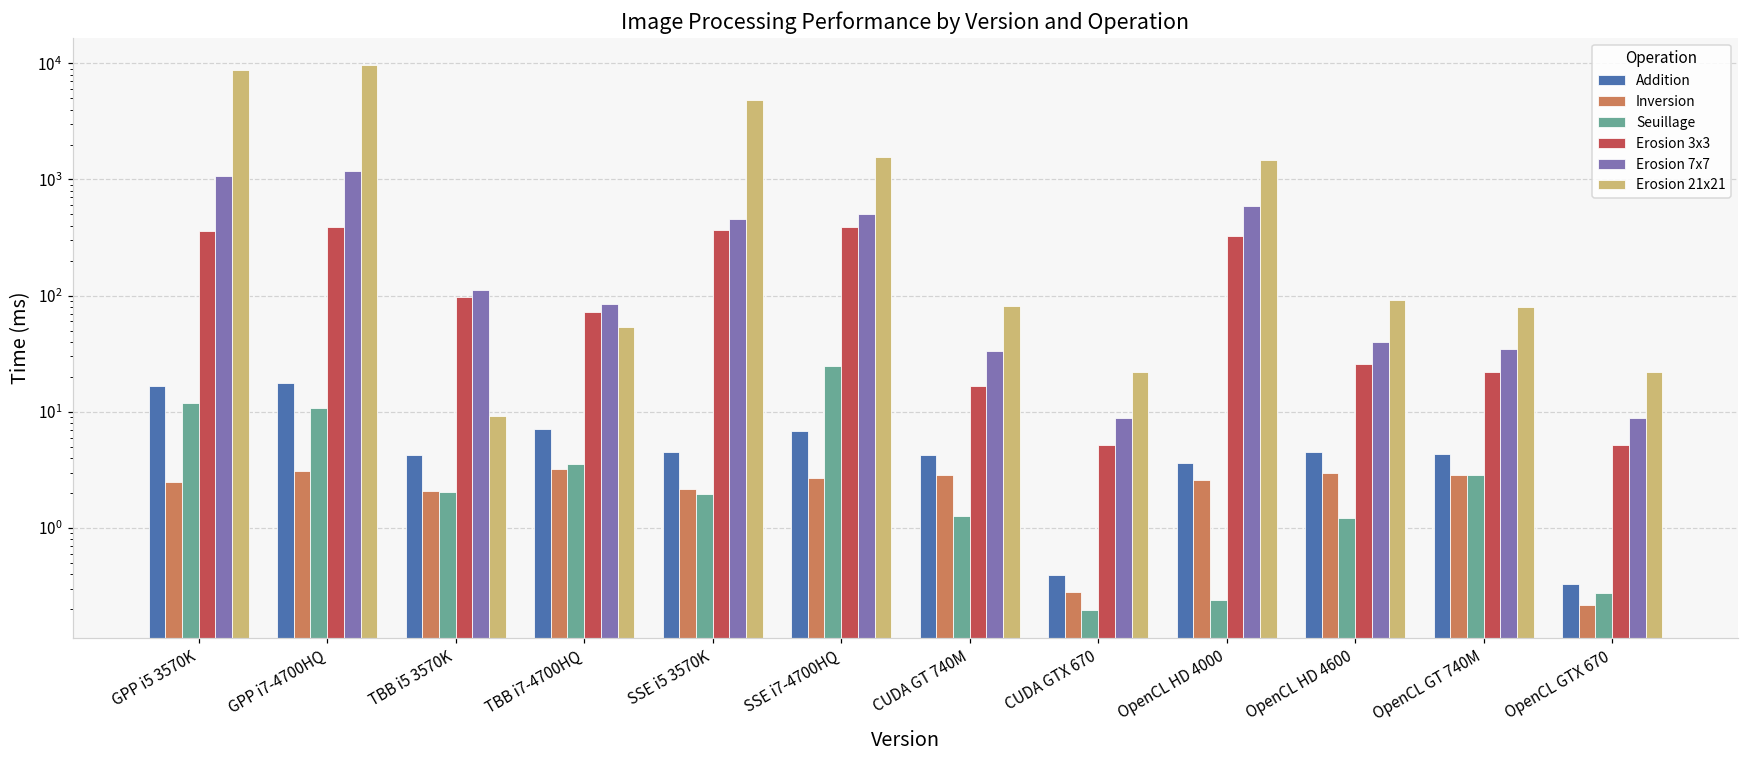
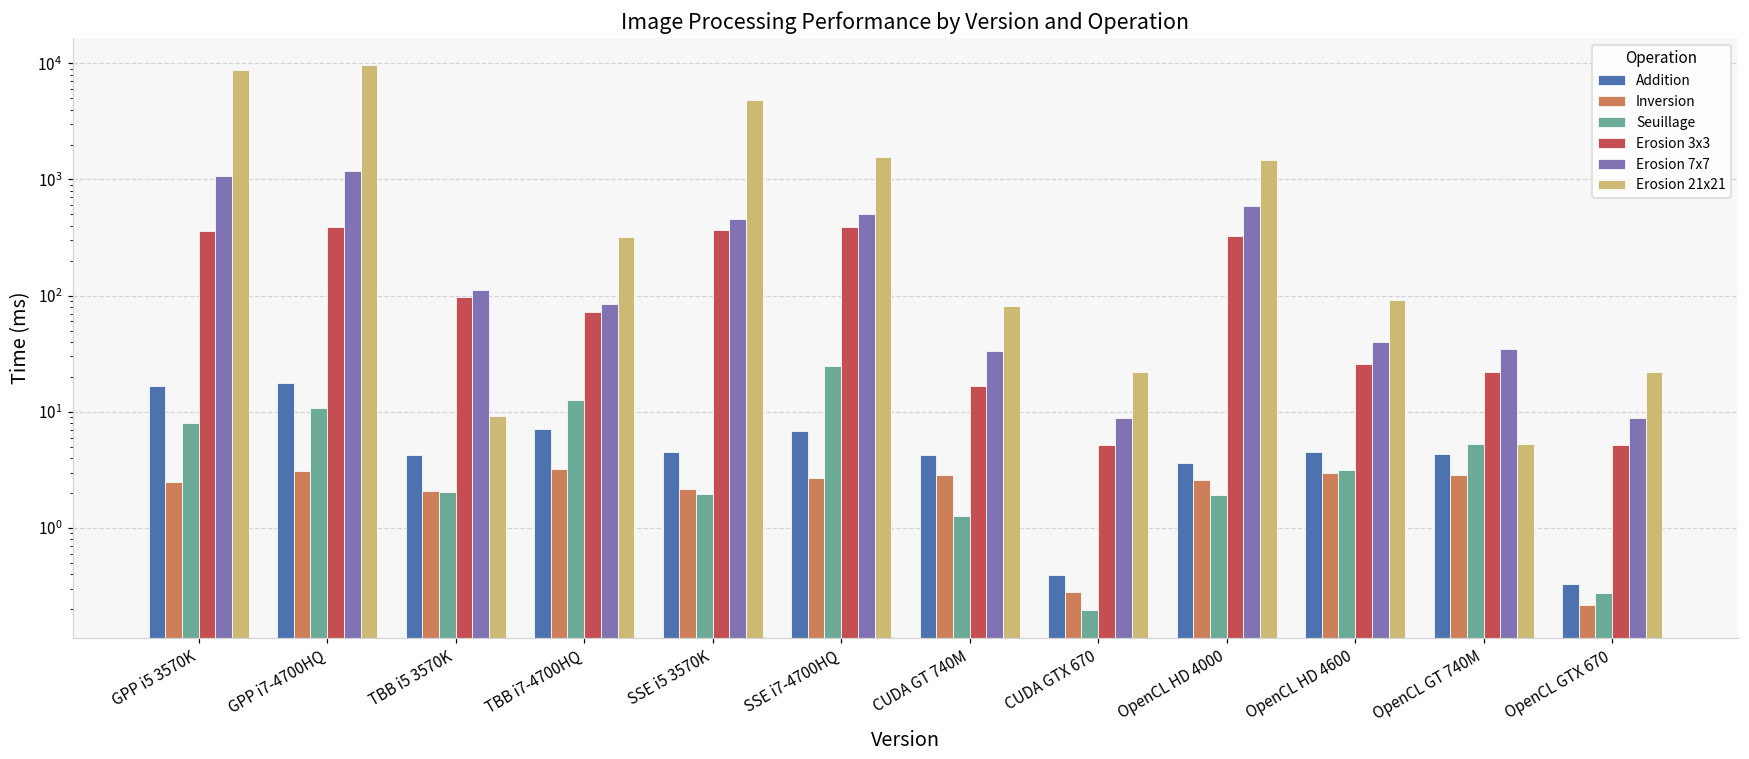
Seuillage, GPP i5 3570K: 12 -> 8
Seuillage, TBB i7-4700HQ: 3.6 -> 13
Erosion 21x21, TBB i7-4700HQ: 50 -> 320
Seuillage, OpenCL HD 4000: 0.24 -> 1.9
Seuillage, OpenCL HD 4600: 1.2 -> 3.1
Seuillage, OpenCL GT 740M: 2.9 -> 5
Erosion 21x21, OpenCL GT 740M: 80 -> 5
